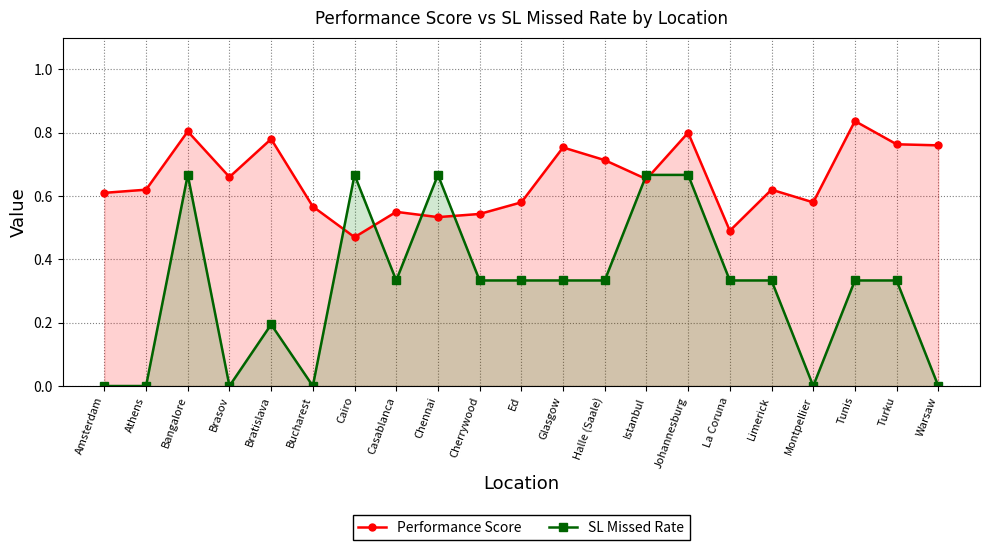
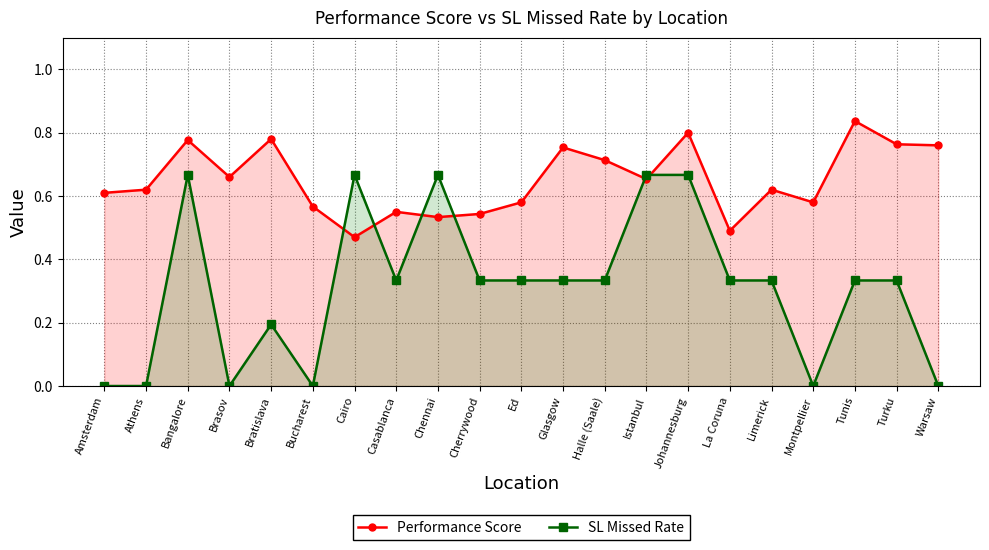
Performance Score, Bangalore: 0.80 -> 0.78
